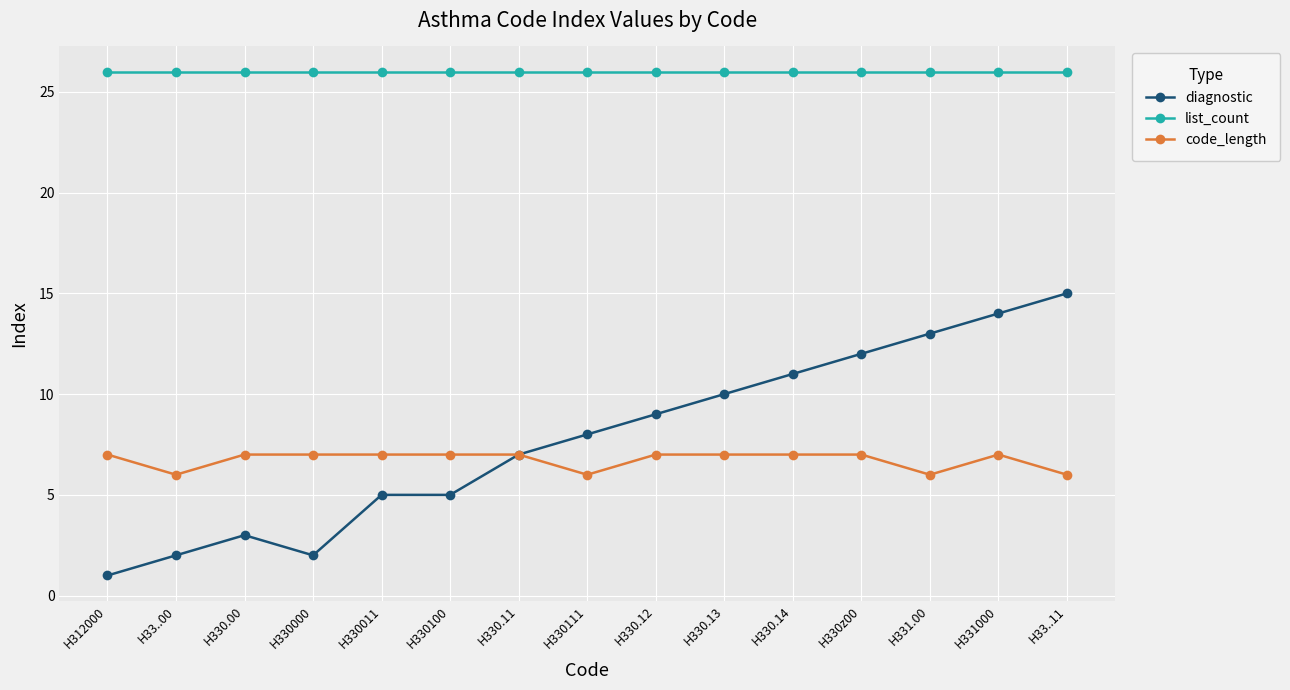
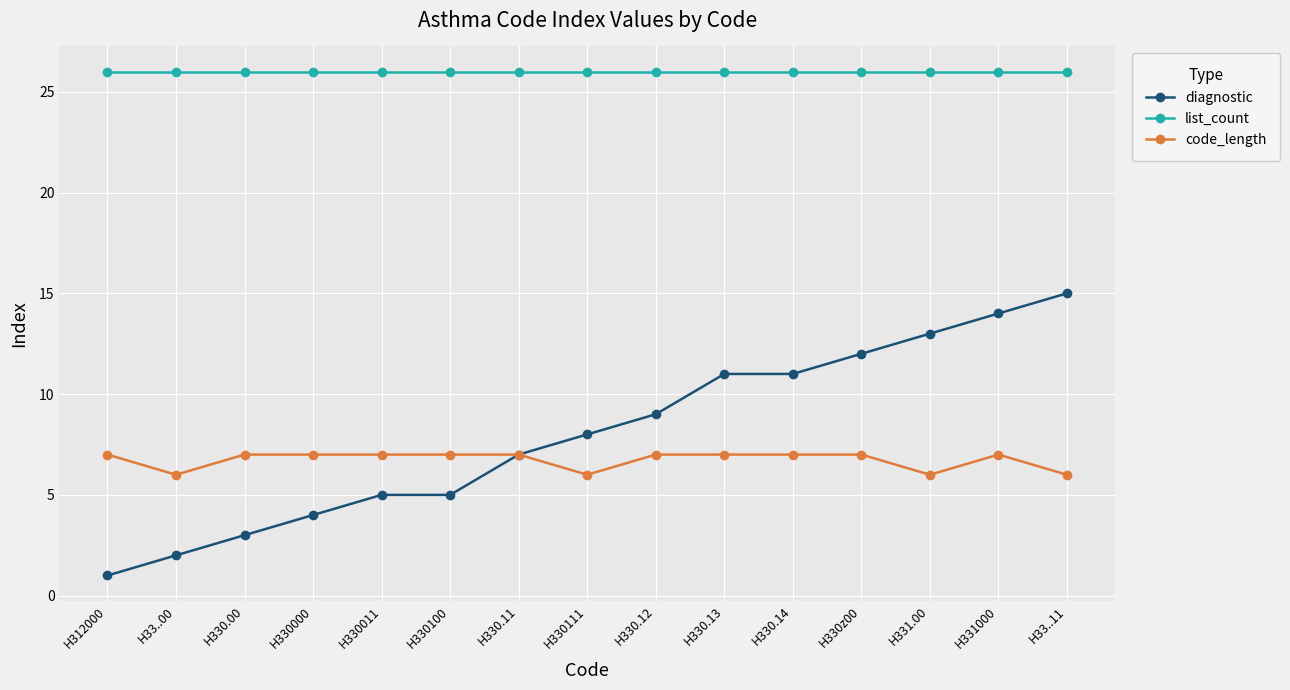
diagnostic, H330000: 2 -> 4
diagnostic, H330.13: 10 -> 11
